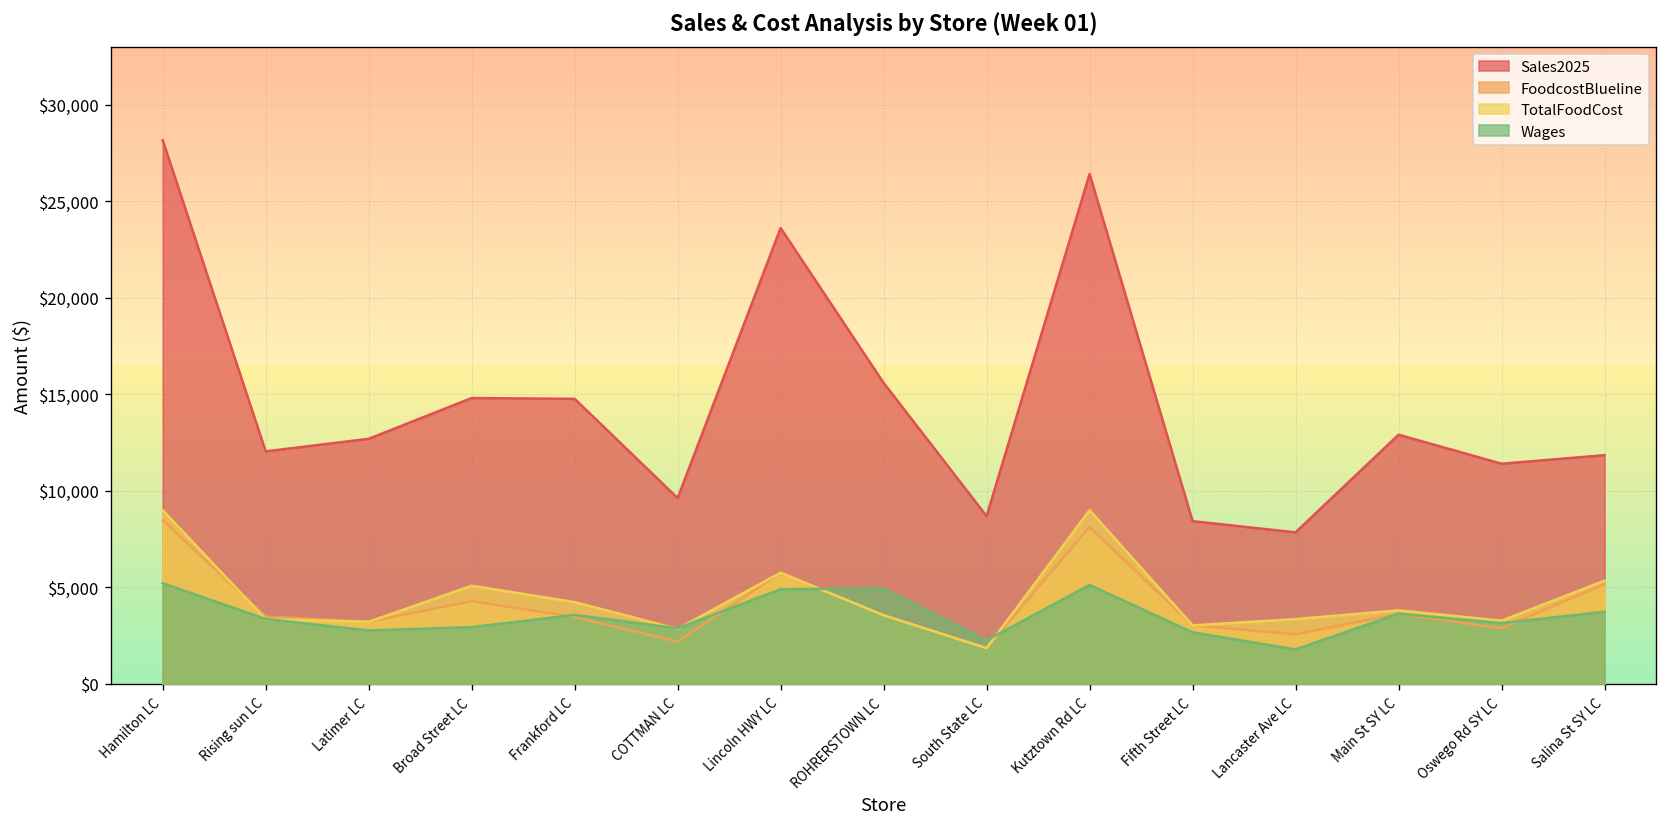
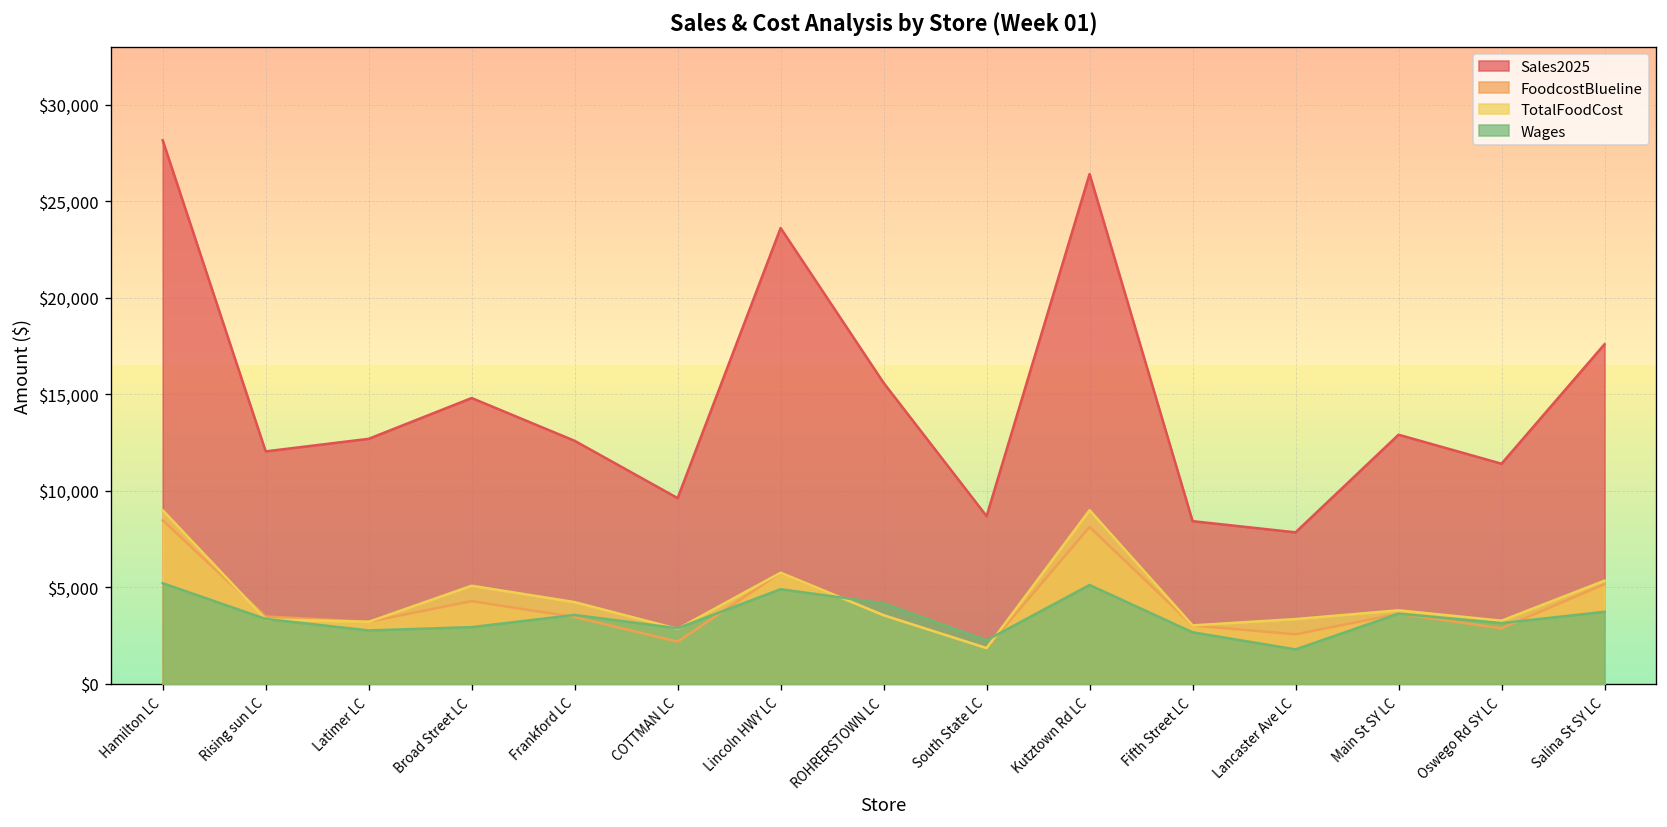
Sales2025, Frankford LC: $14,800 -> $12,600
Wages, ROHRERSTOWN LC: $5,000 -> $4,200
Sales2025, Salina St SY LC: $11,900 -> $17,600
